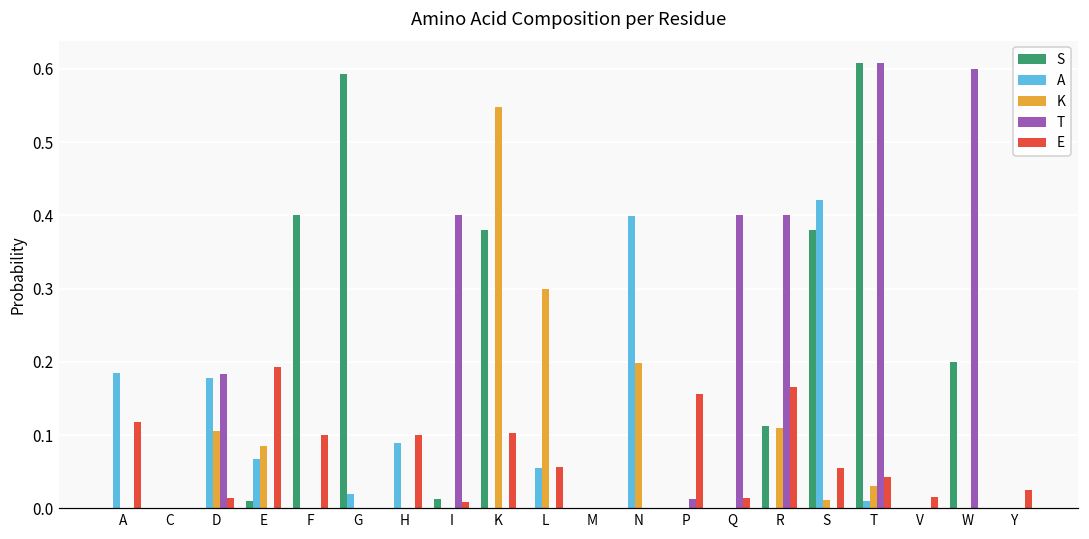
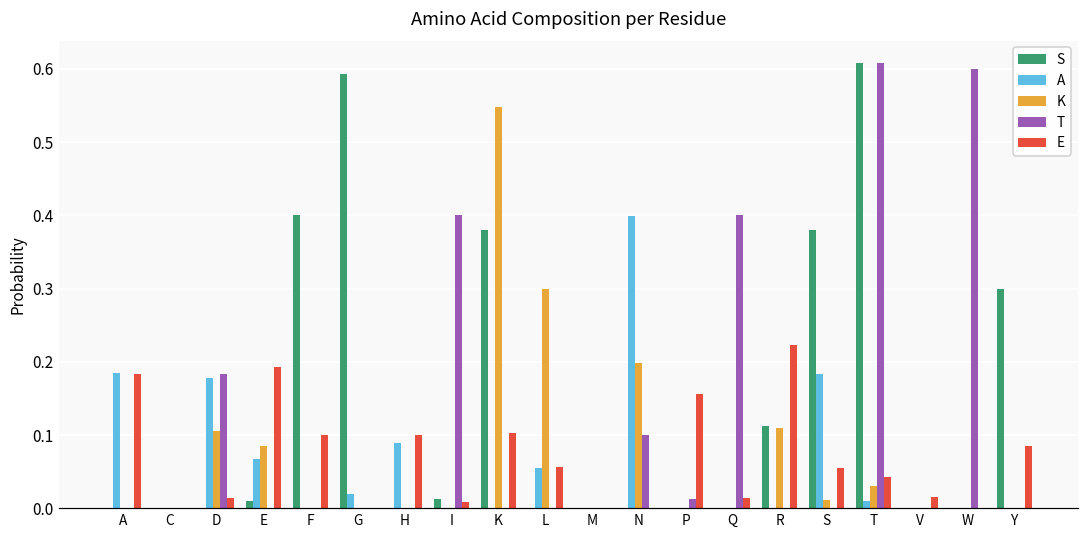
E, A: 0.12 -> 0.18
T, N: 0.0 -> 0.1
T, R: 0.4 -> 0.0
E, R: 0.17 -> 0.22
A, S: 0.42 -> 0.18
S, W: 0.2 -> 0.0
S, Y: 0.0 -> 0.3
E, Y: 0.03 -> 0.08
